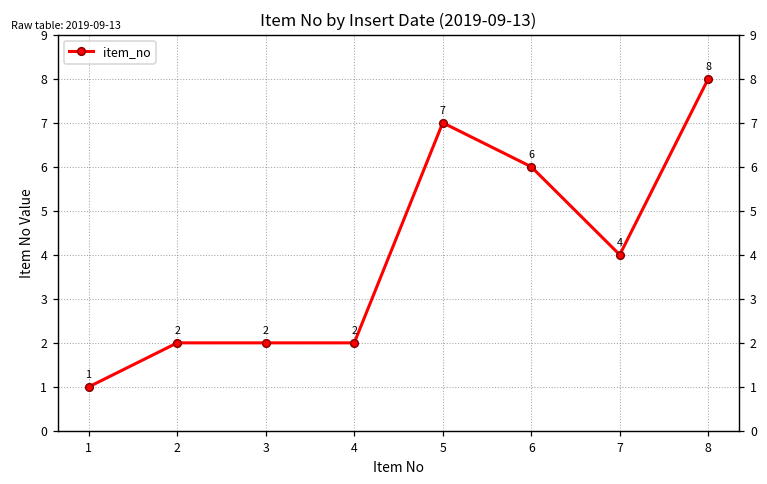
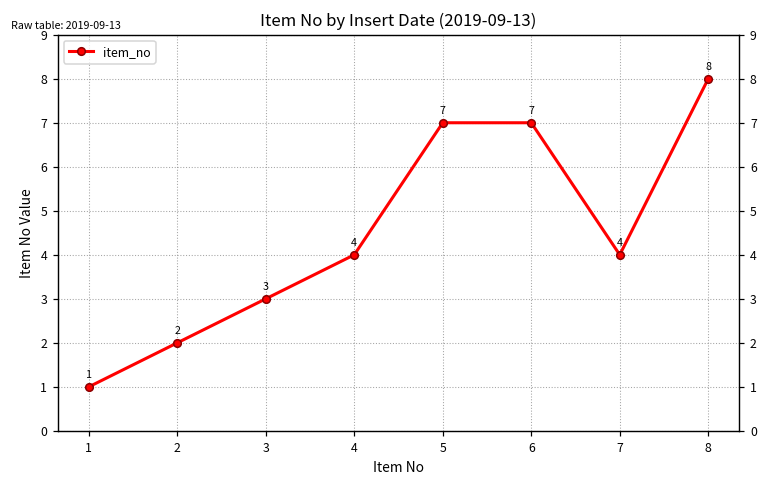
3: 2 -> 3
4: 2 -> 4
6: 6 -> 7
